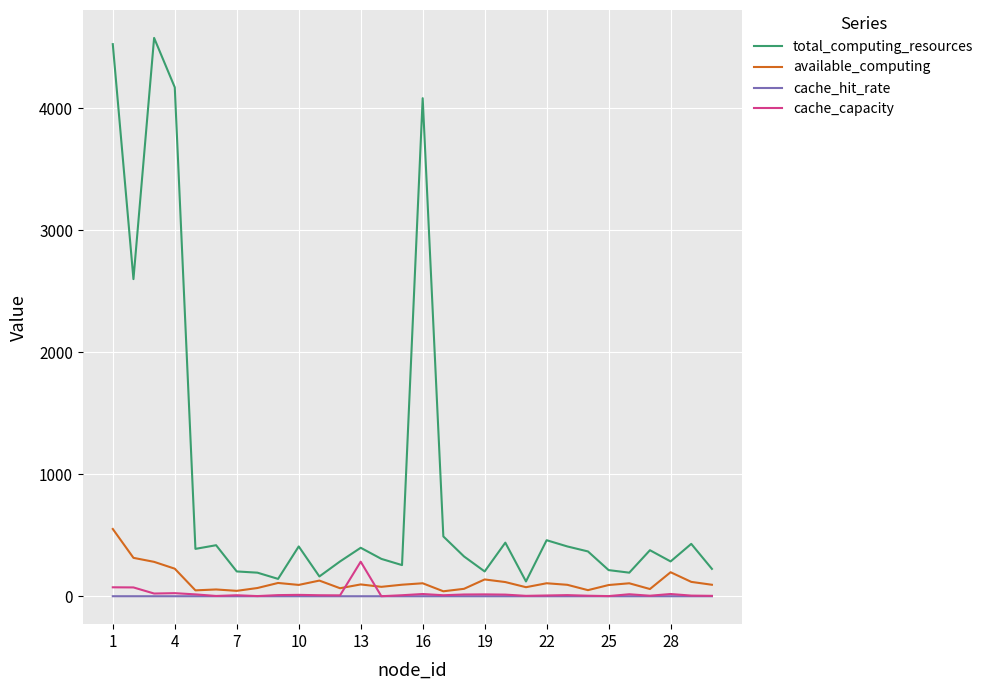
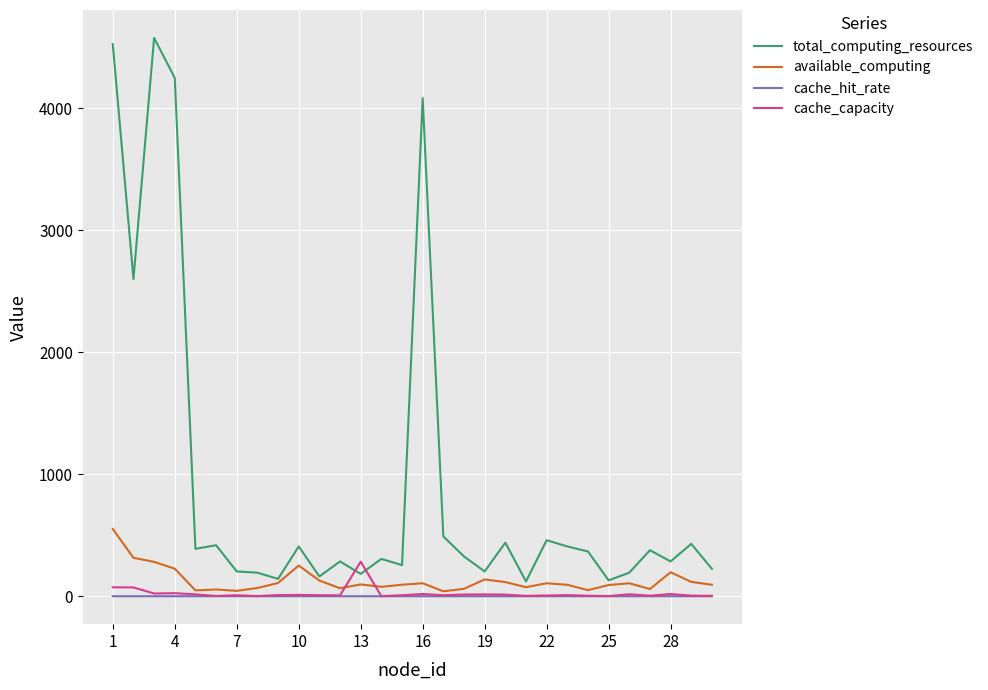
total_computing_resources, 4: 4170 -> 4250
available_computing, 10: 90 -> 250
total_computing_resources, 13: 400 -> 180
total_computing_resources, 25: 220 -> 130
